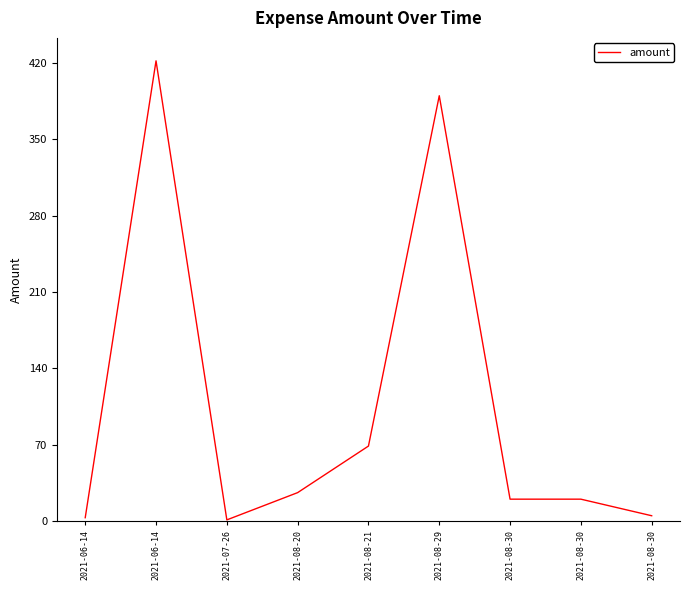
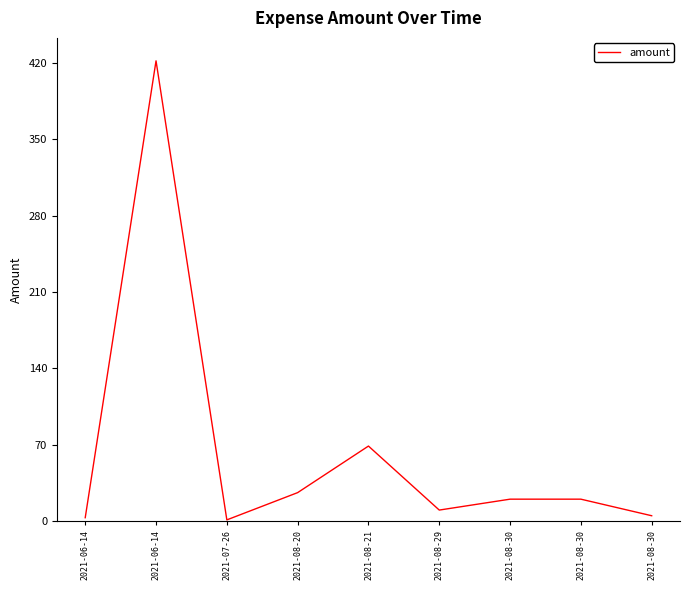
2021-08-29: 390 -> 10
